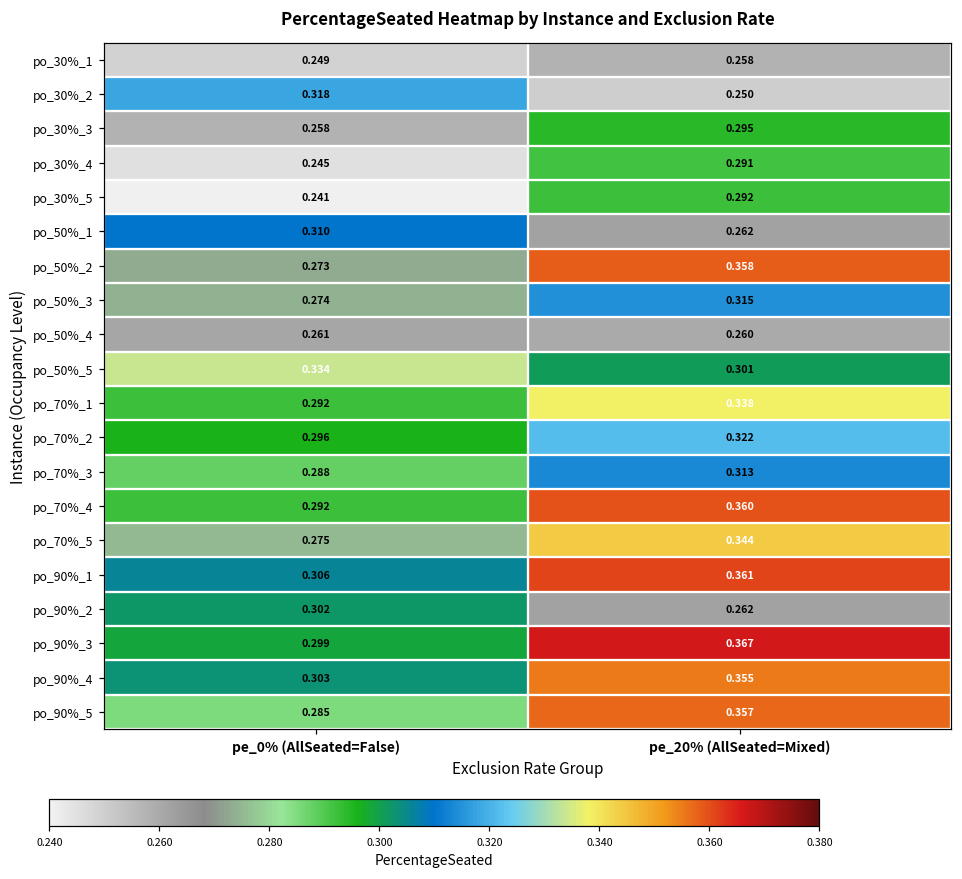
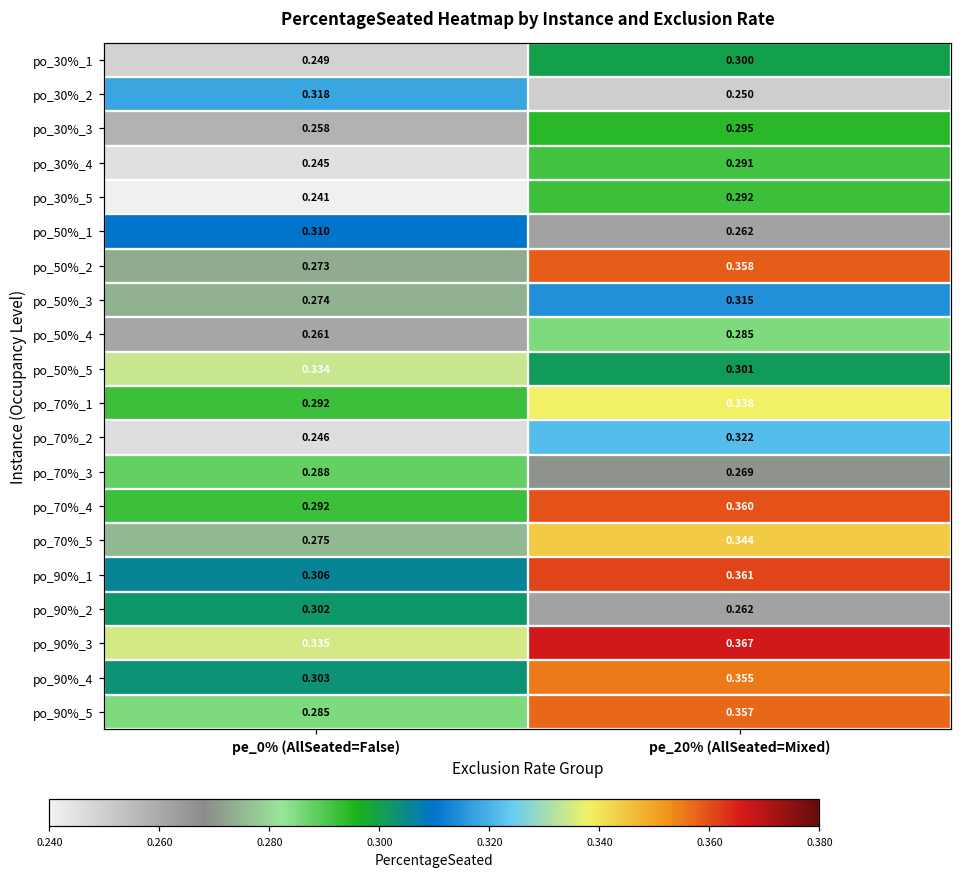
po_30%_1, pe_20% (AllSeated=Mixed): 0.258 -> 0.300
po_50%_4, pe_20% (AllSeated=Mixed): 0.260 -> 0.285
po_70%_2, pe_0% (AllSeated=False): 0.296 -> 0.246
po_70%_3, pe_20% (AllSeated=Mixed): 0.313 -> 0.269
po_90%_3, pe_0% (AllSeated=False): 0.299 -> 0.335
